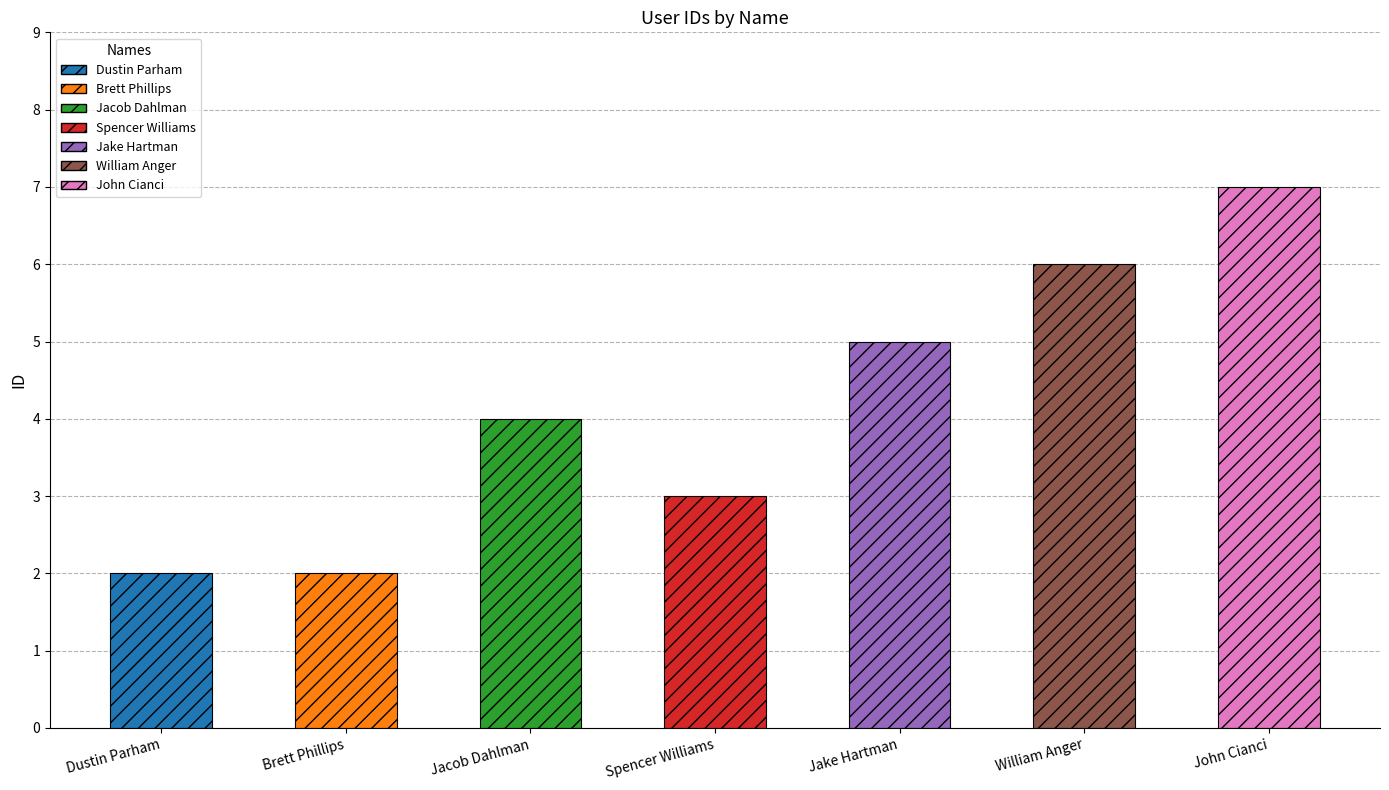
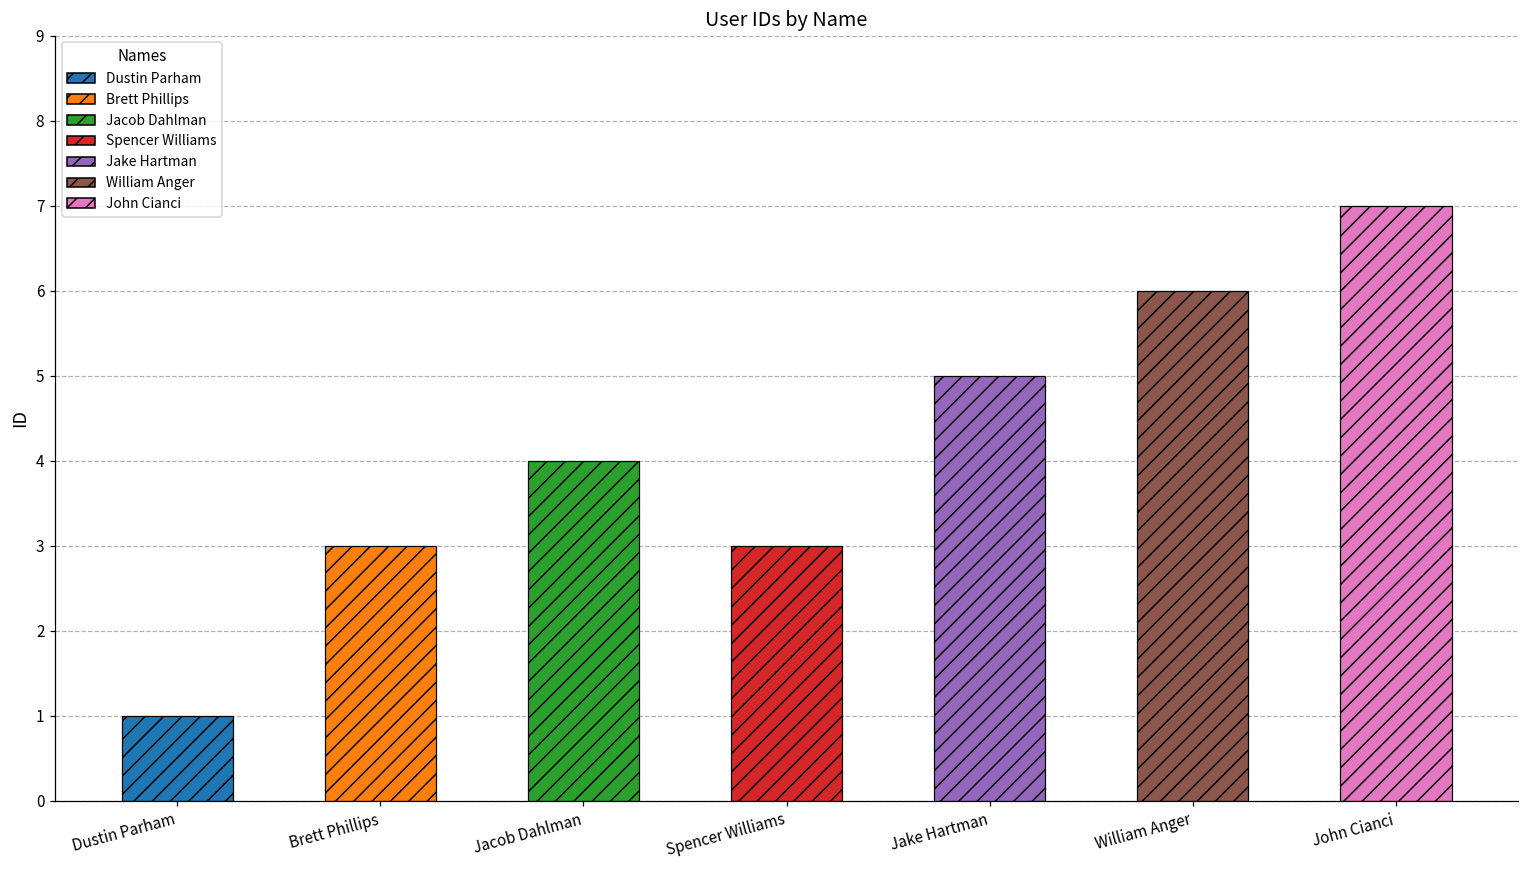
Dustin Parham: 2 -> 1
Brett Phillips: 2 -> 3
